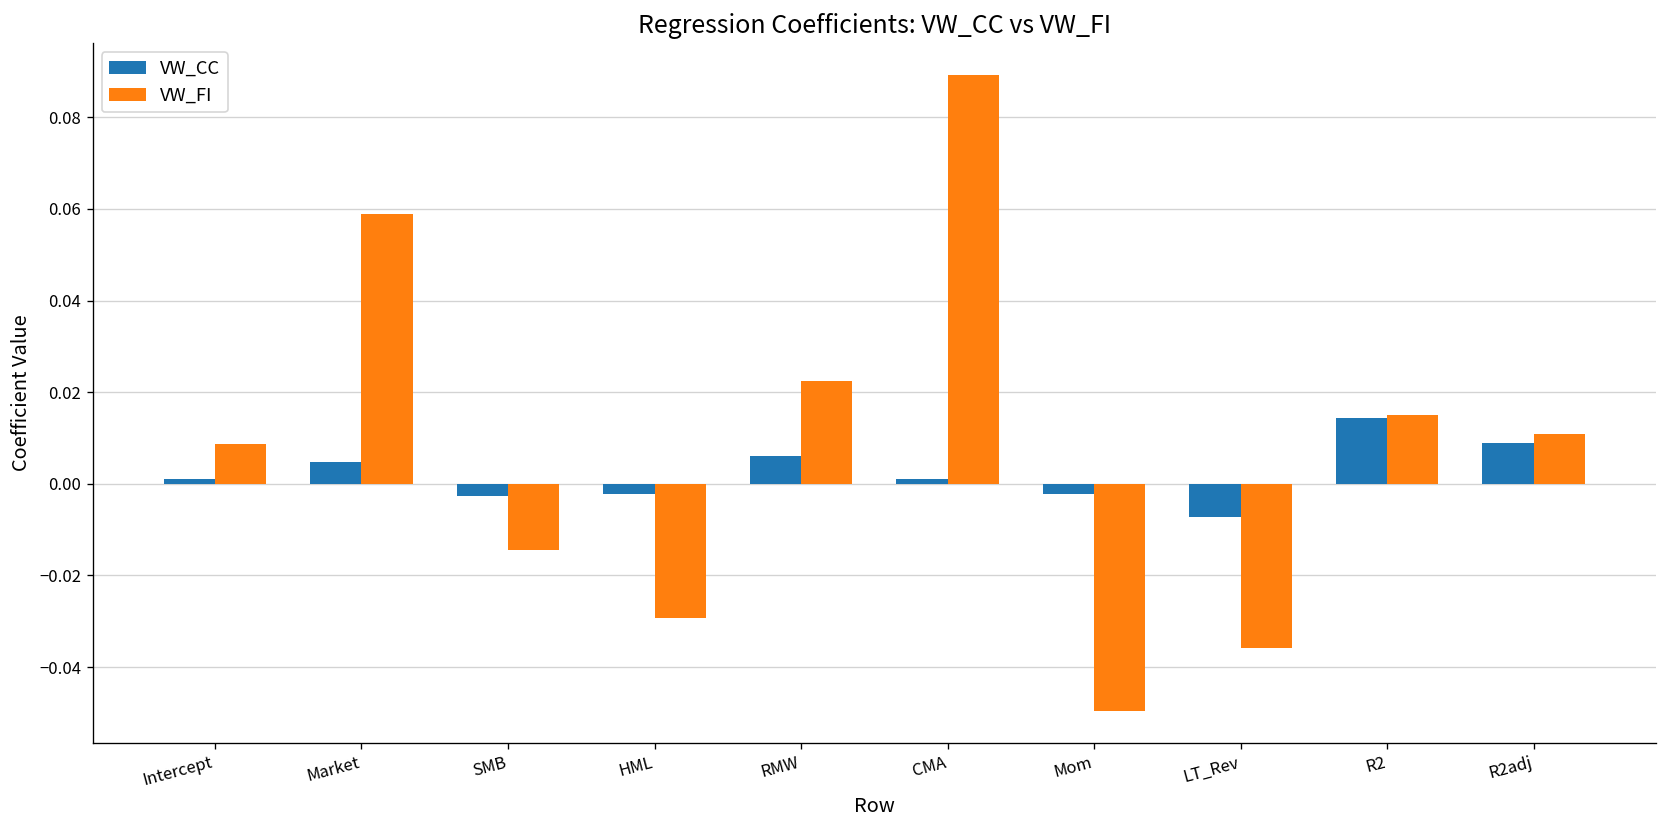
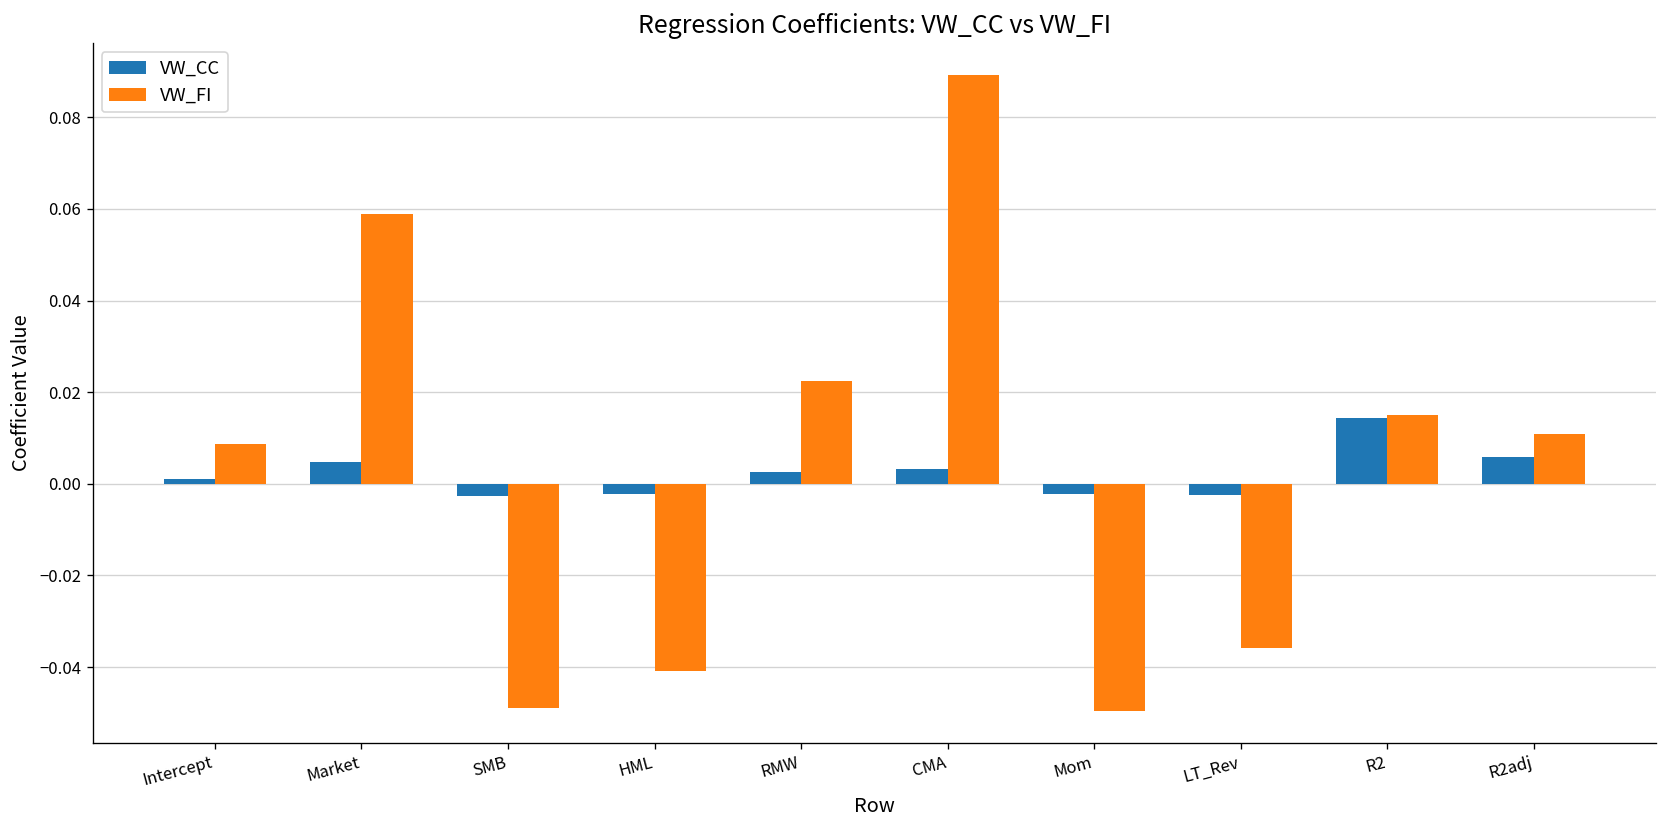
VW_FI, SMB: -0.015 -> -0.049
VW_FI, HML: -0.029 -> -0.041
VW_CC, RMW: 0.006 -> 0.003
VW_CC, CMA: 0.001 -> 0.003
VW_CC, LT_Rev: -0.007 -> -0.002
VW_CC, R2adj: 0.009 -> 0.006
